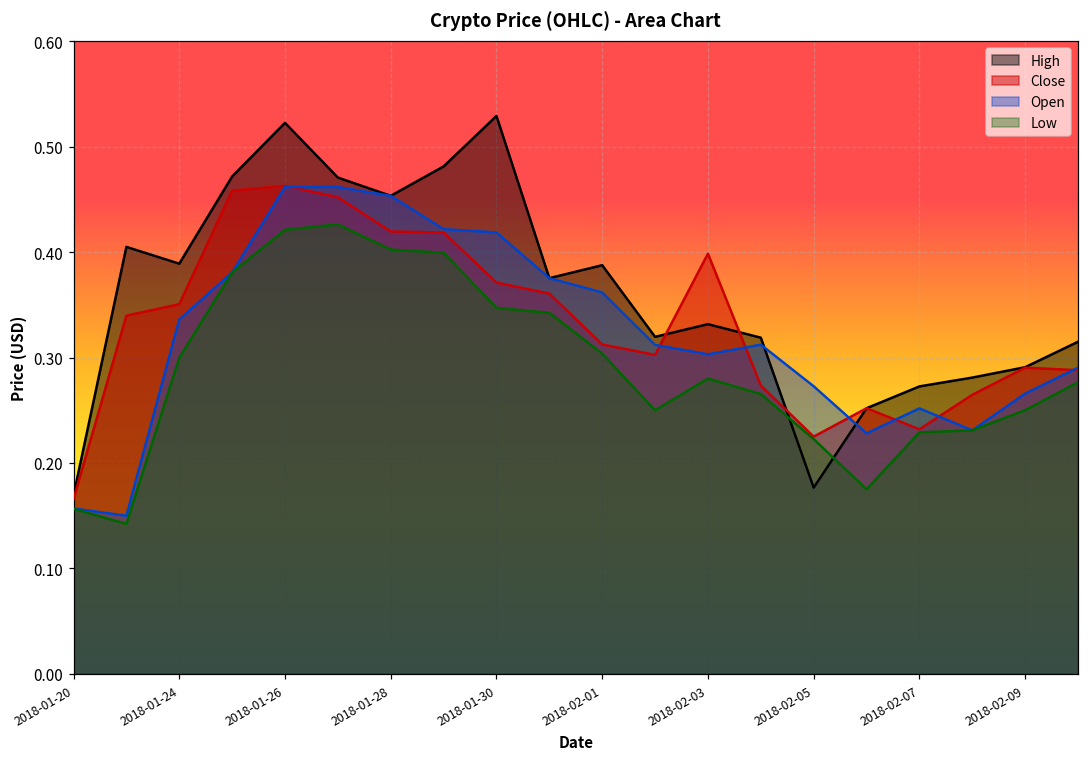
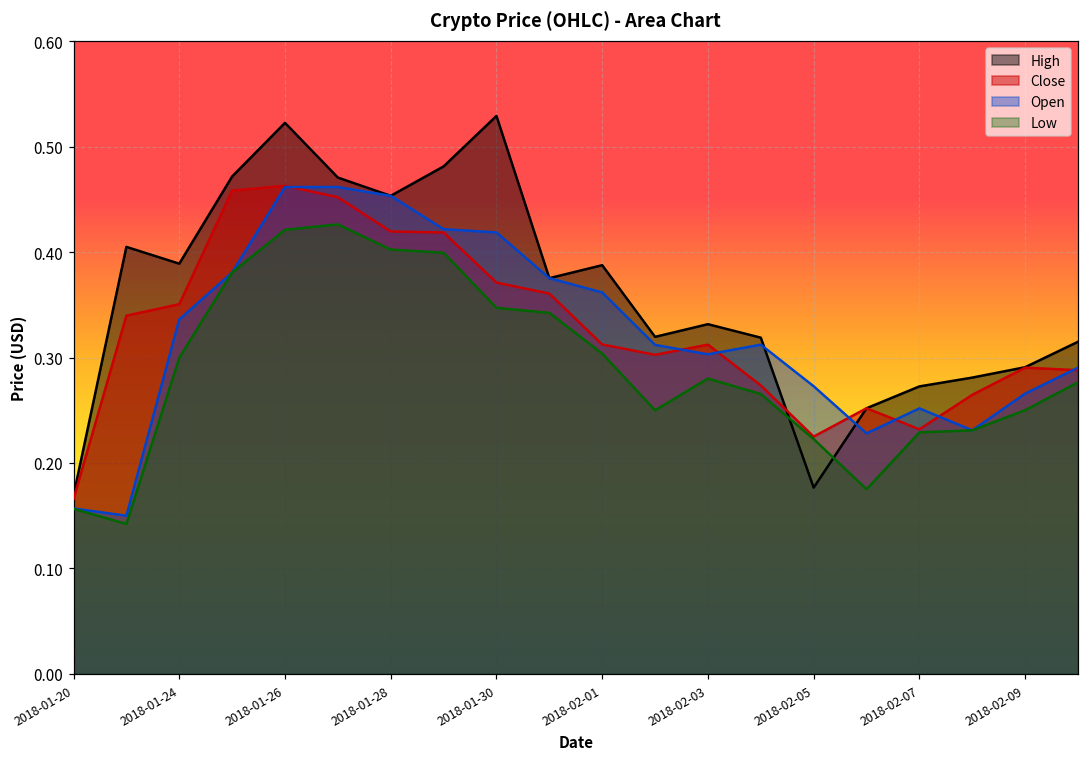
Close, 2018-02-03: 0.40 -> 0.31
